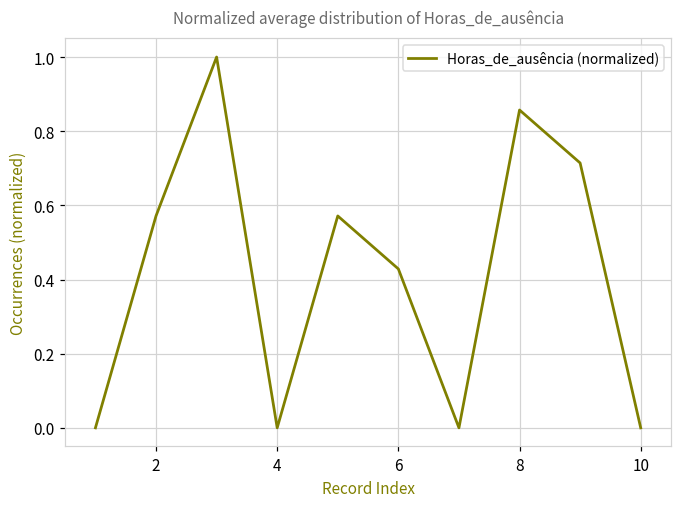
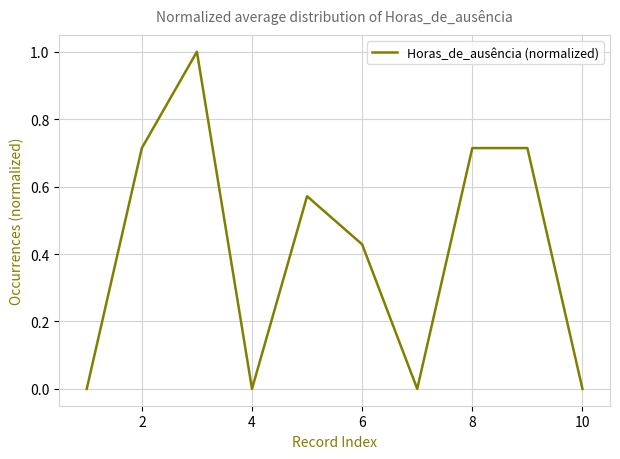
2: 0.57 -> 0.71
8: 0.86 -> 0.71
